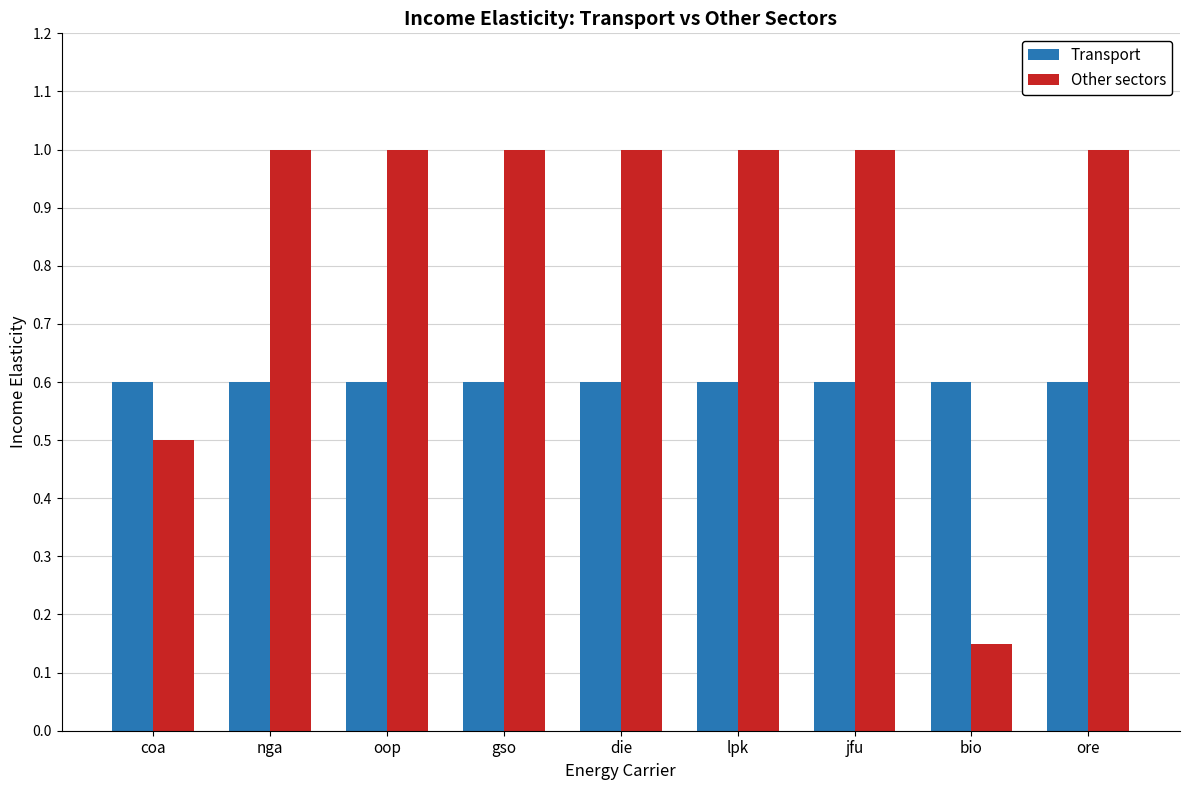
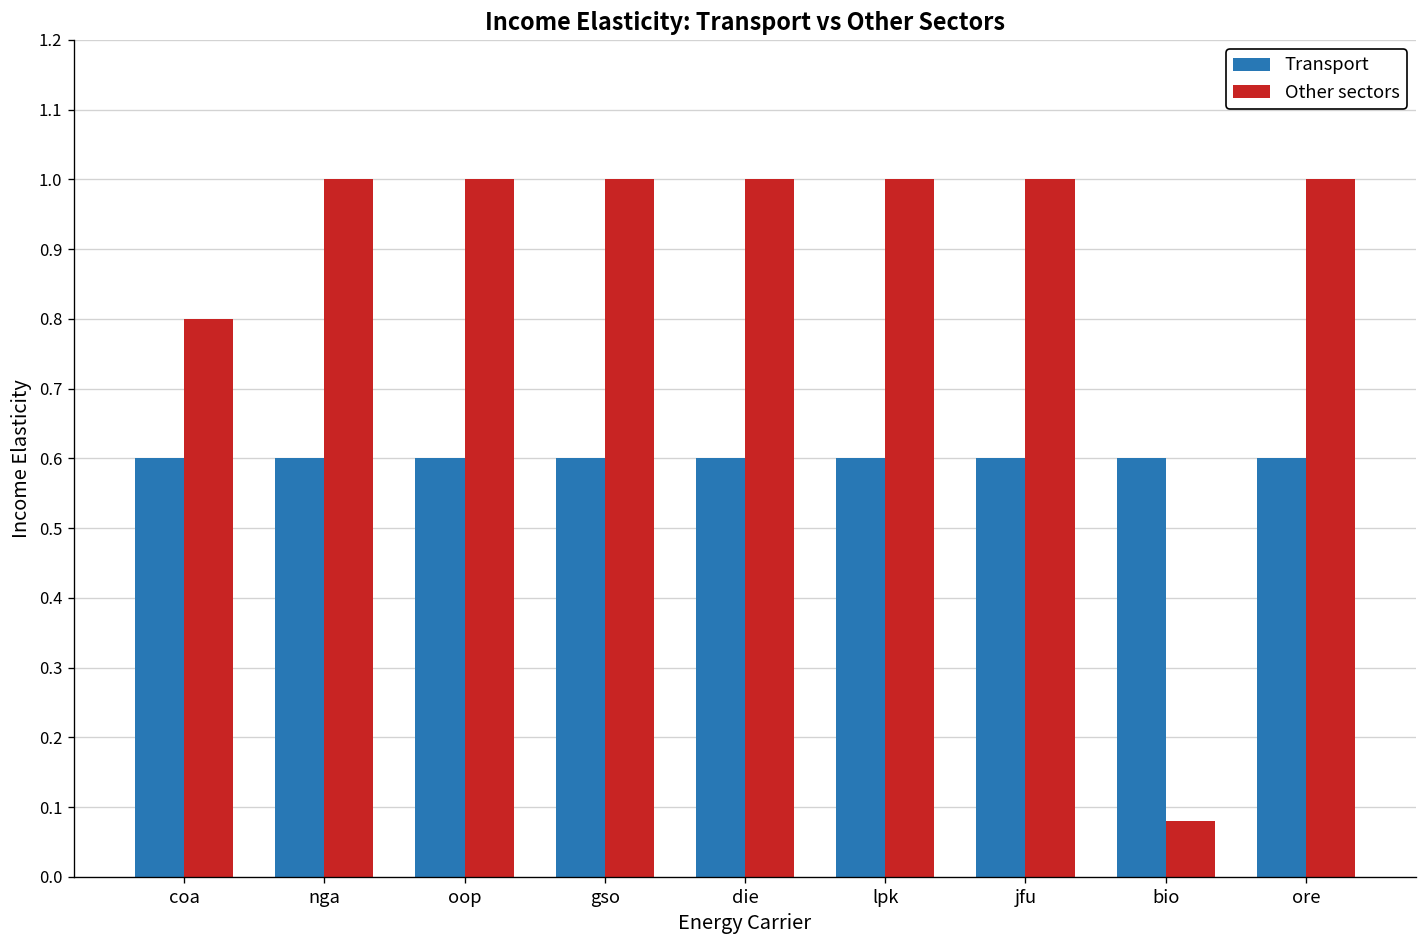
Other sectors, coa: 0.5 -> 0.8
Other sectors, bio: 0.15 -> 0.08
